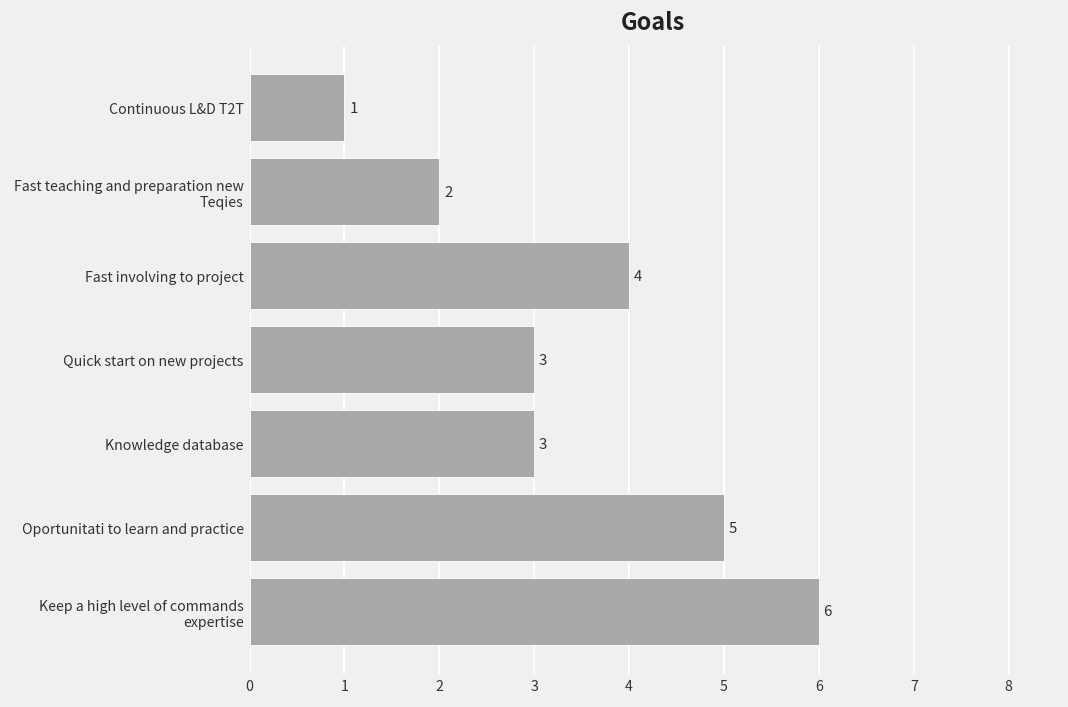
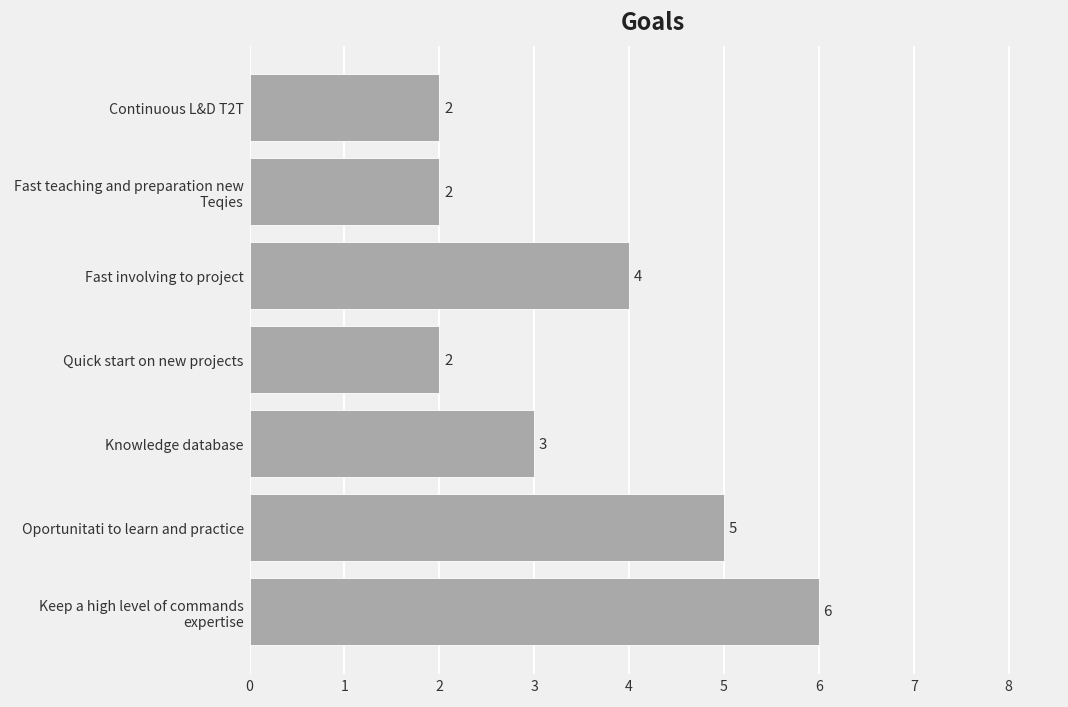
Continuous L&D T2T: 1 -> 2
Quick start on new projects: 3 -> 2
